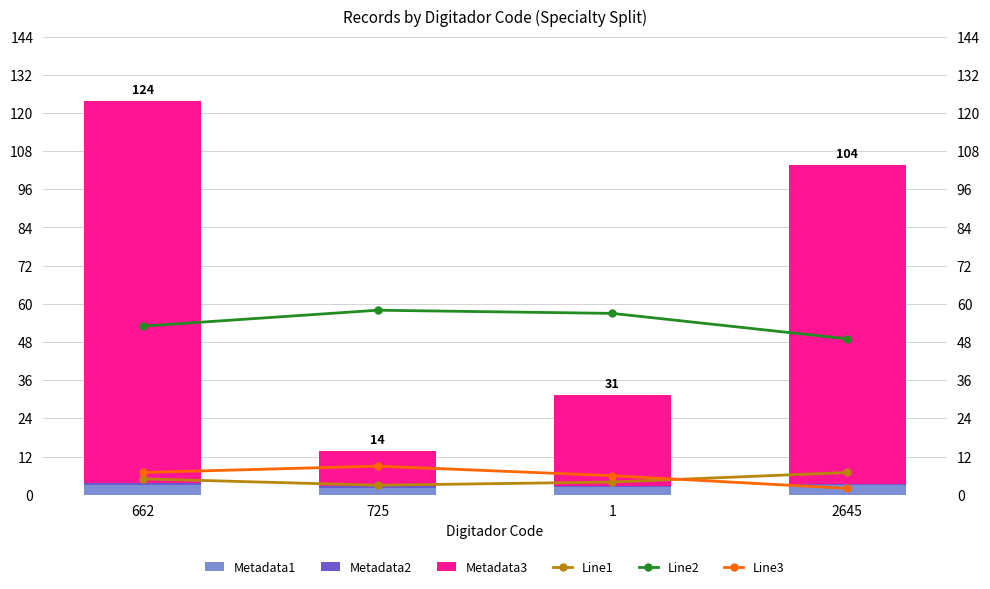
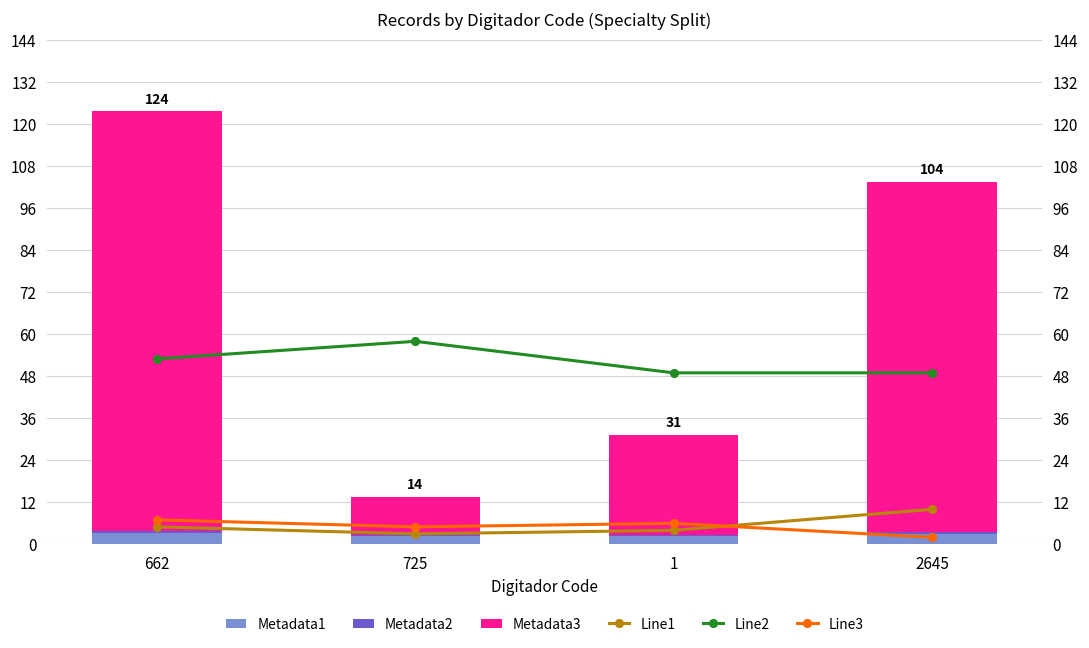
Line3, 725: 9 -> 5
Line2, 1: 57 -> 49
Line1, 2645: 7 -> 10
